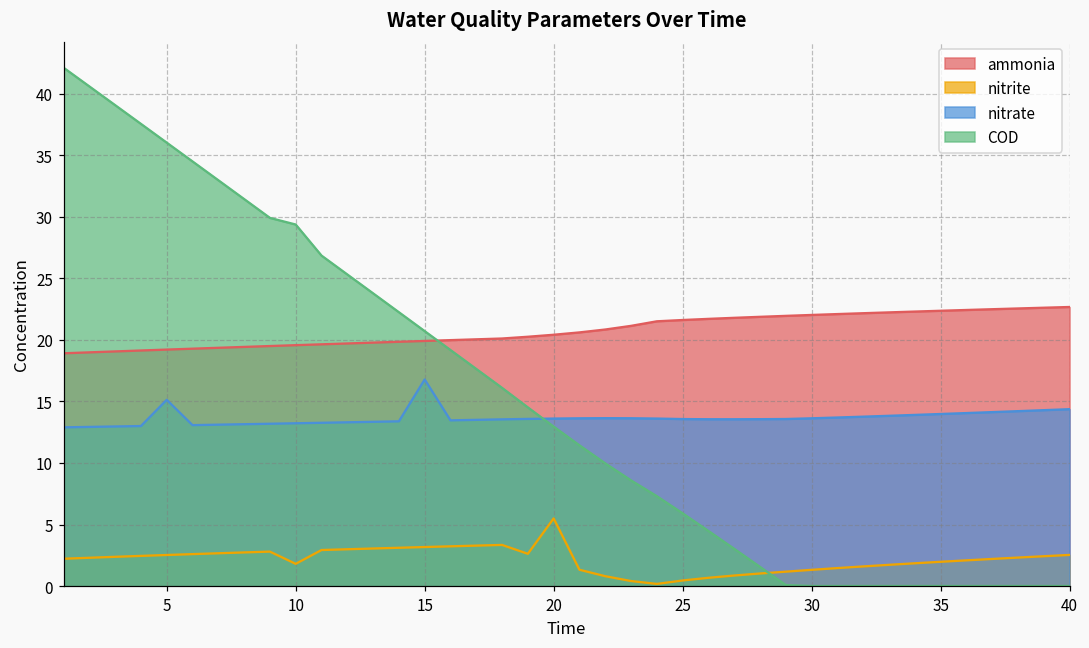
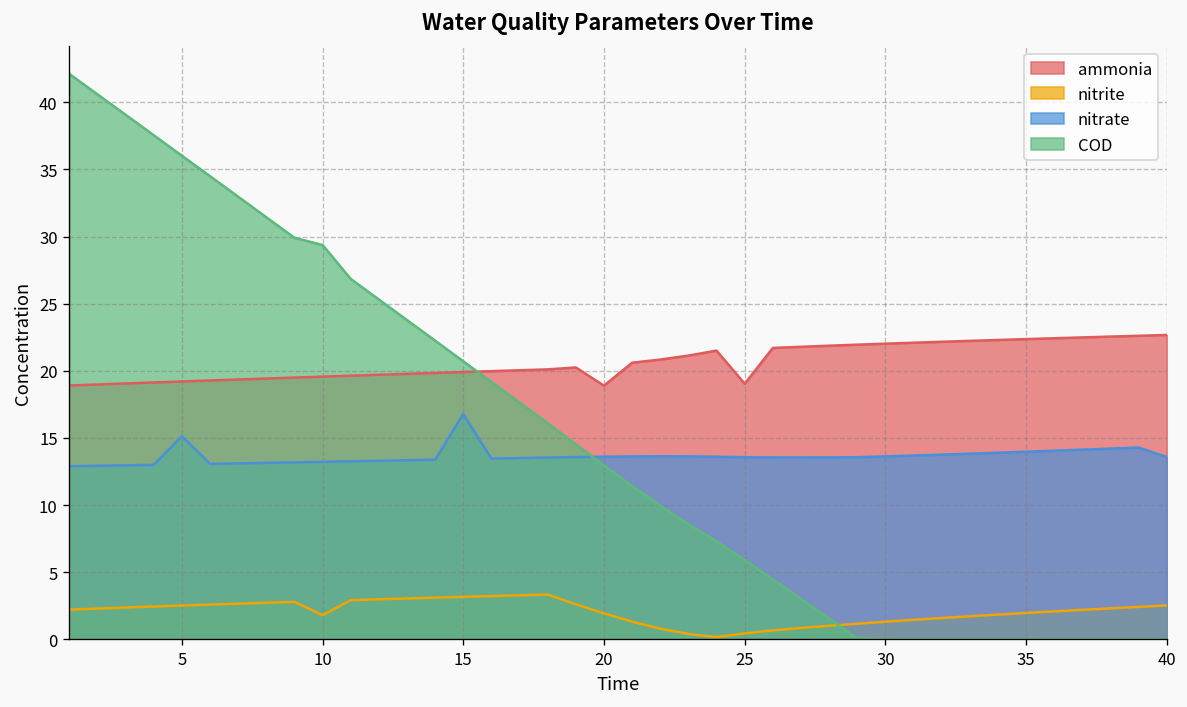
ammonia, 20: 20.4 -> 18.9
nitrite, 20: 5.5 -> 1.9
ammonia, 25: 21.6 -> 19.0
nitrate, 40: 14.4 -> 13.6
